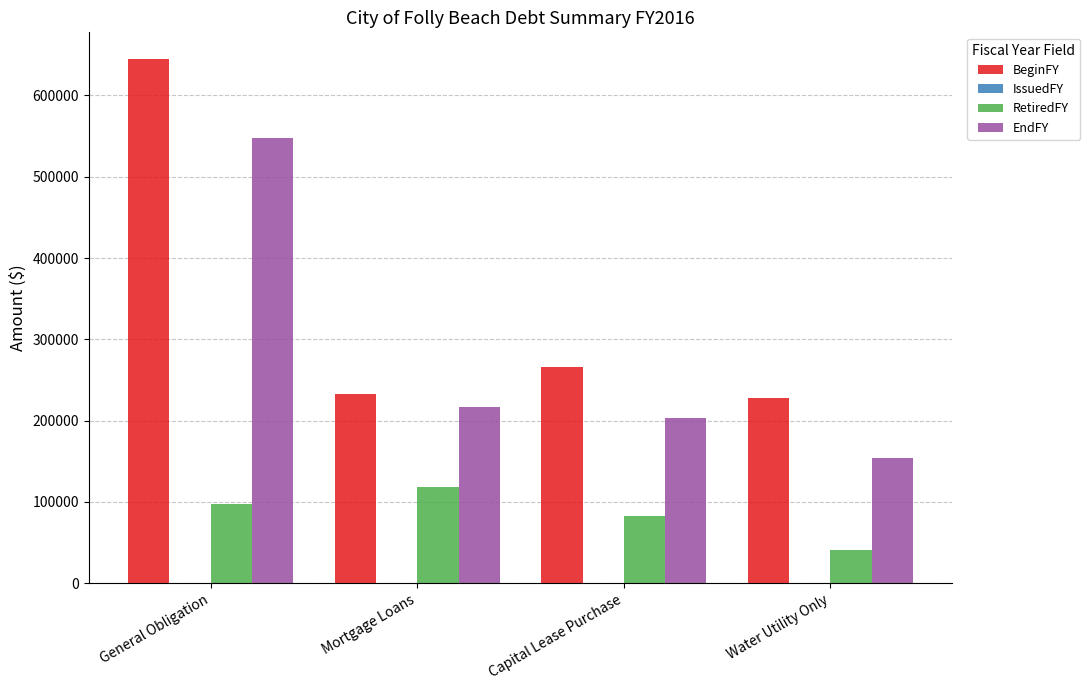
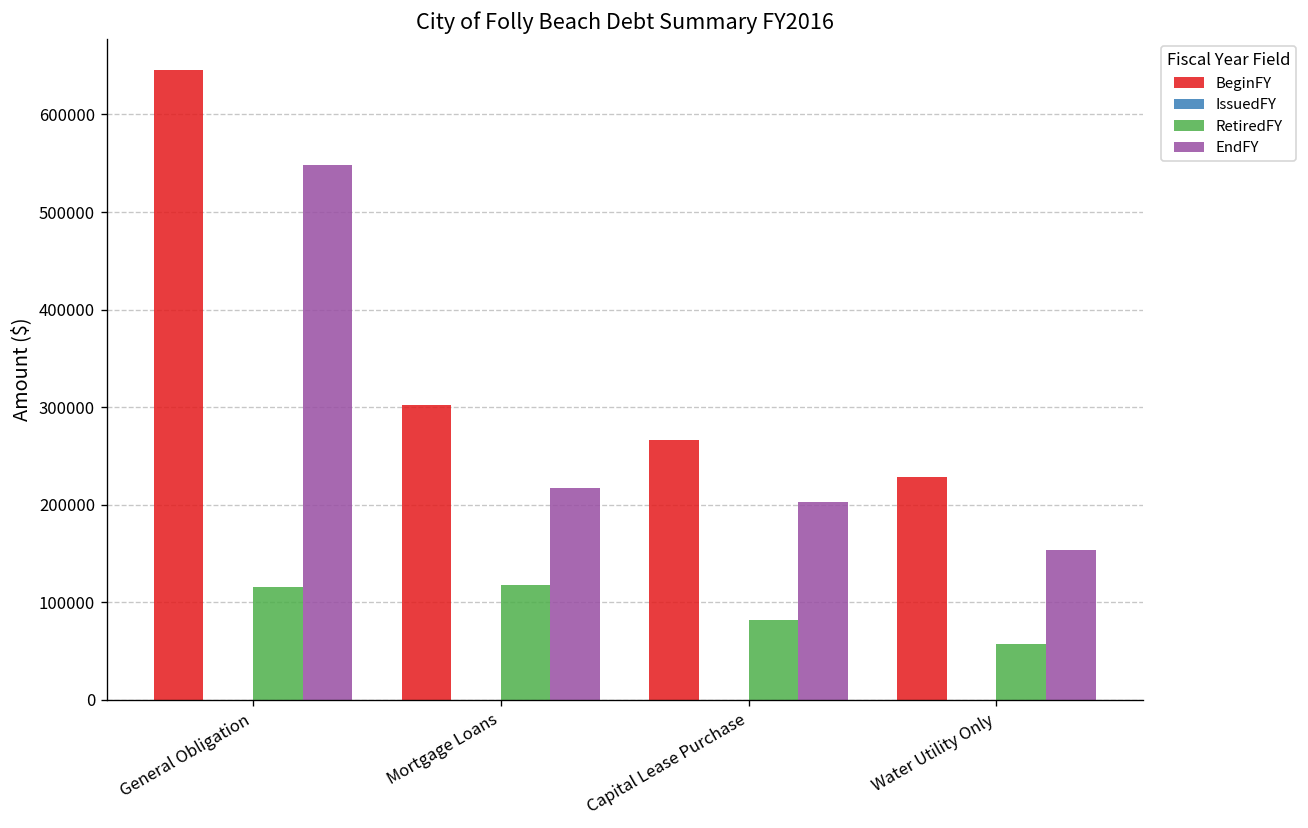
RetiredFY, General Obligation: 100000 -> 120000
BeginFY, Mortgage Loans: 230000 -> 300000
RetiredFY, Water Utility Only: 40000 -> 60000
